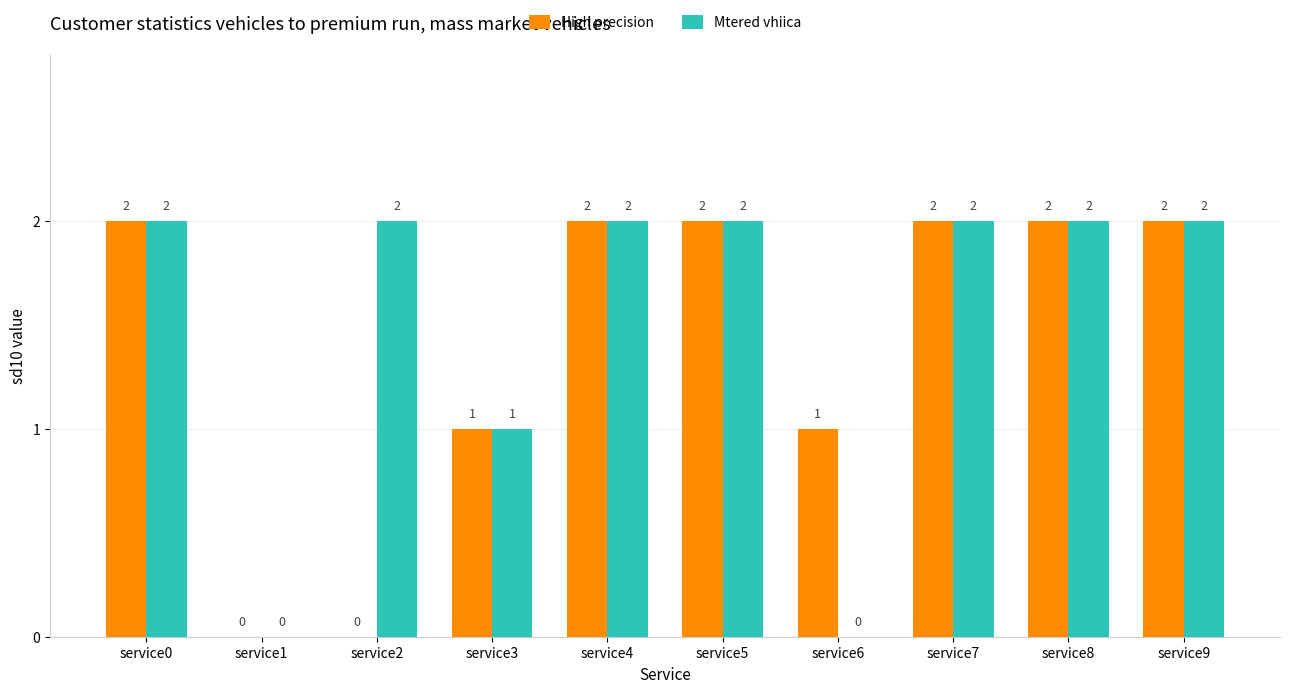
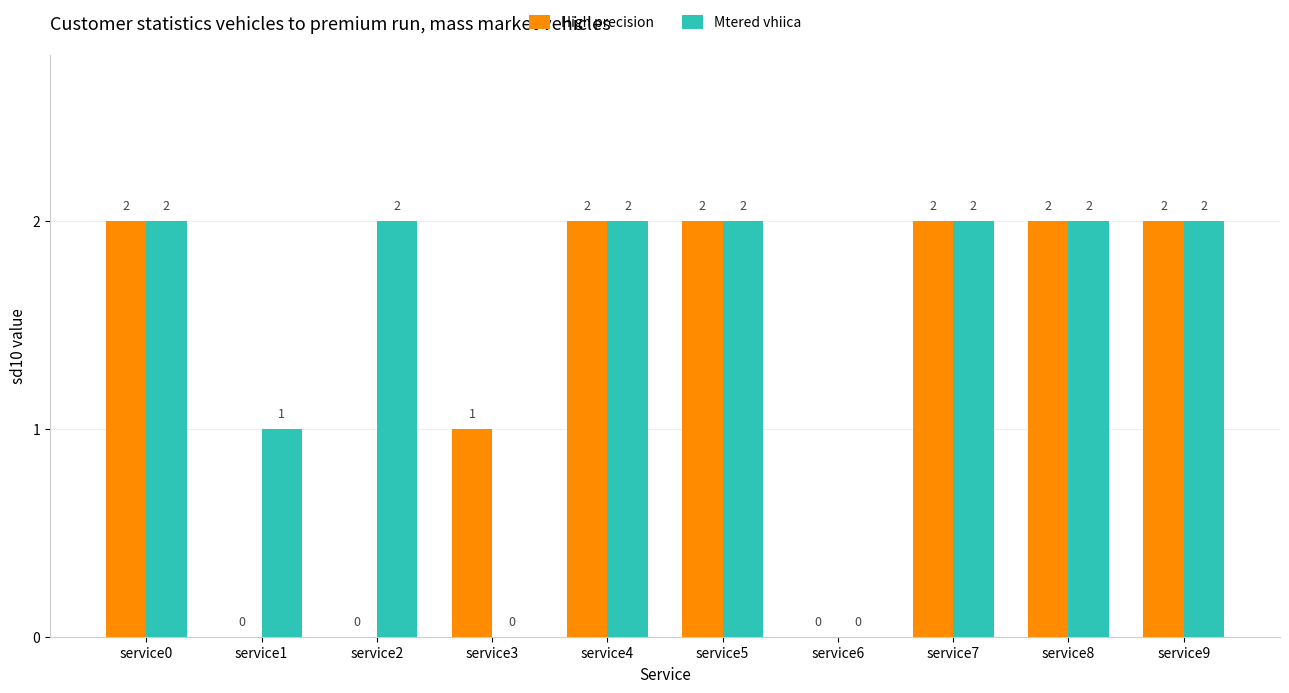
Mtered vhiica, service1: 0 -> 1
Mtered vhiica, service3: 1 -> 0
High precision, service6: 1 -> 0
